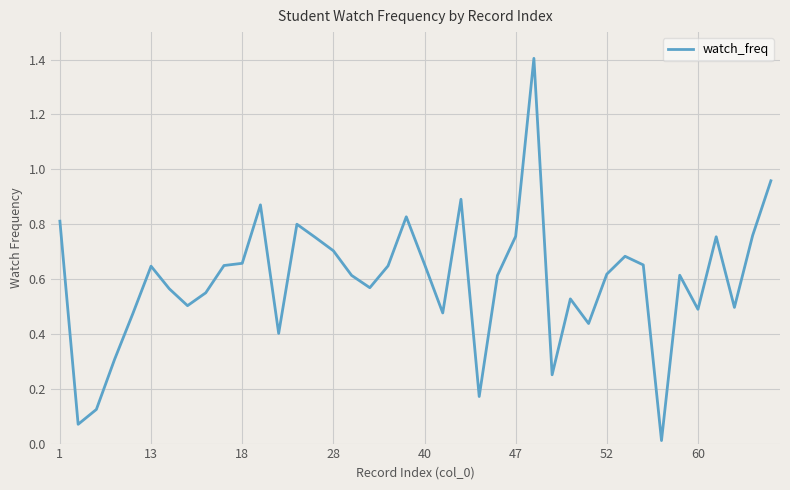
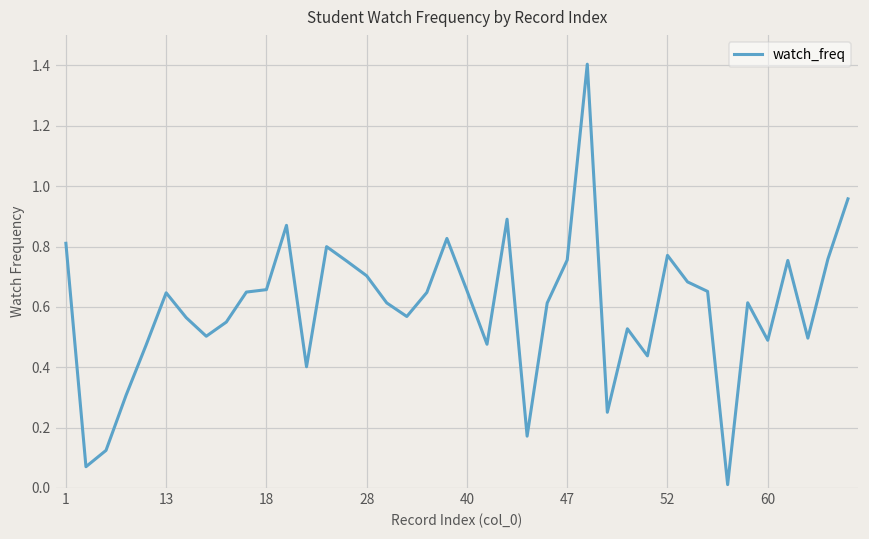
52: 0.62 -> 0.77
